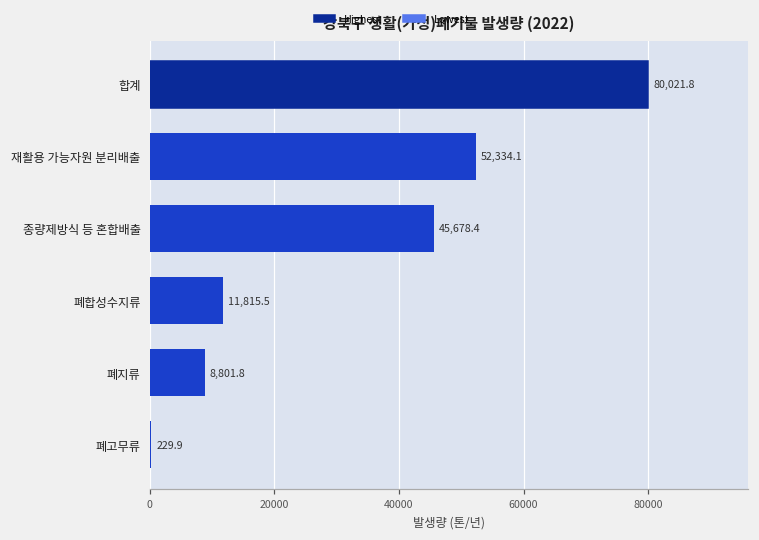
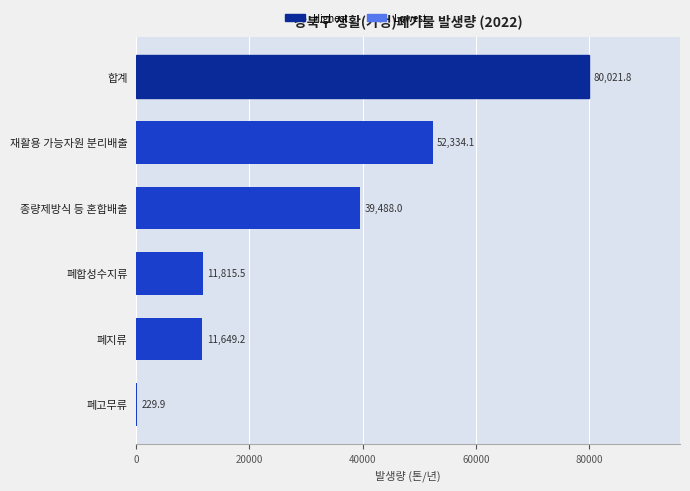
종량제방식 등 혼합배출: 45,678.4 -> 39,488.0
폐지류: 8,801.8 -> 11,649.2
